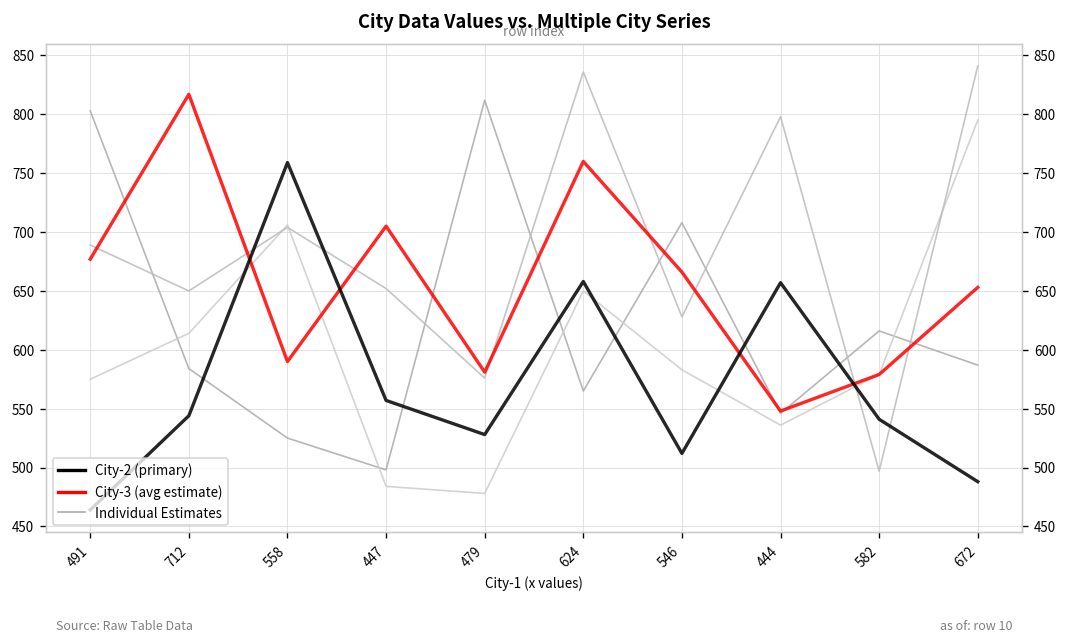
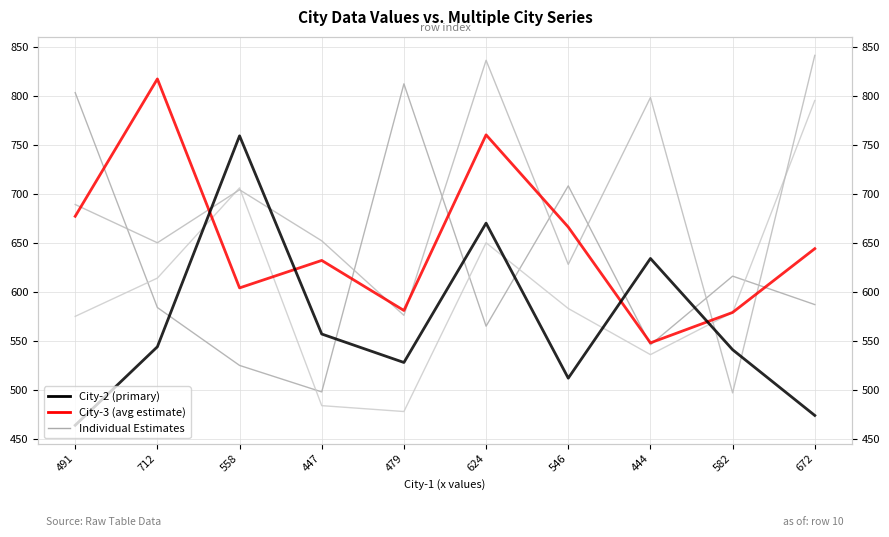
City-3 (avg estimate), 558: 590 -> 600
City-3 (avg estimate), 447: 710 -> 630
City-2 (primary), 624: 660 -> 670
City-2 (primary), 444: 660 -> 630
City-3 (avg estimate), 672: 650 -> 640
City-2 (primary), 672: 490 -> 470
